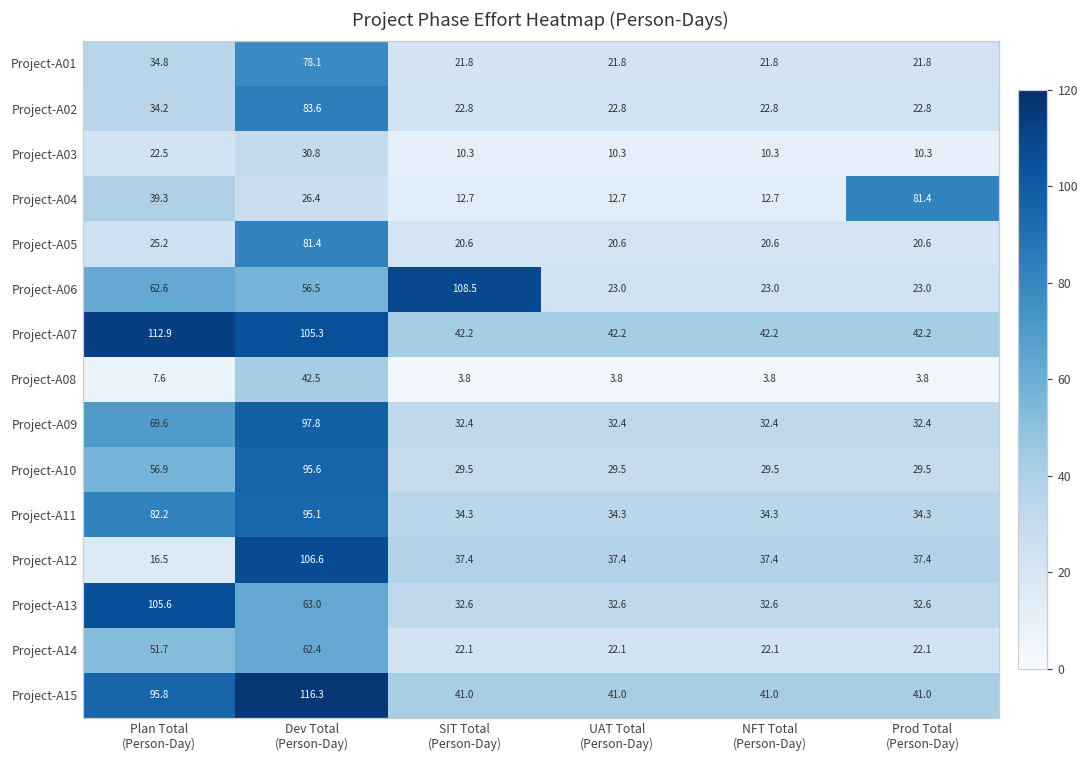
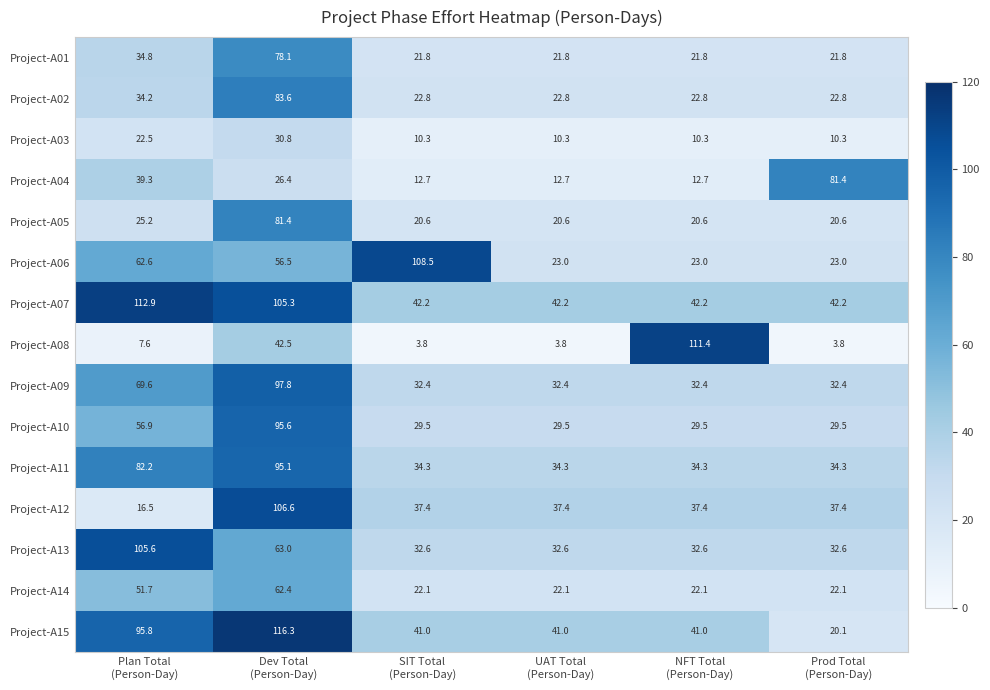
Project-A08, NFT Total (Person-Day): 3.8 -> 111.4
Project-A15, Prod Total (Person-Day): 41.0 -> 20.1
